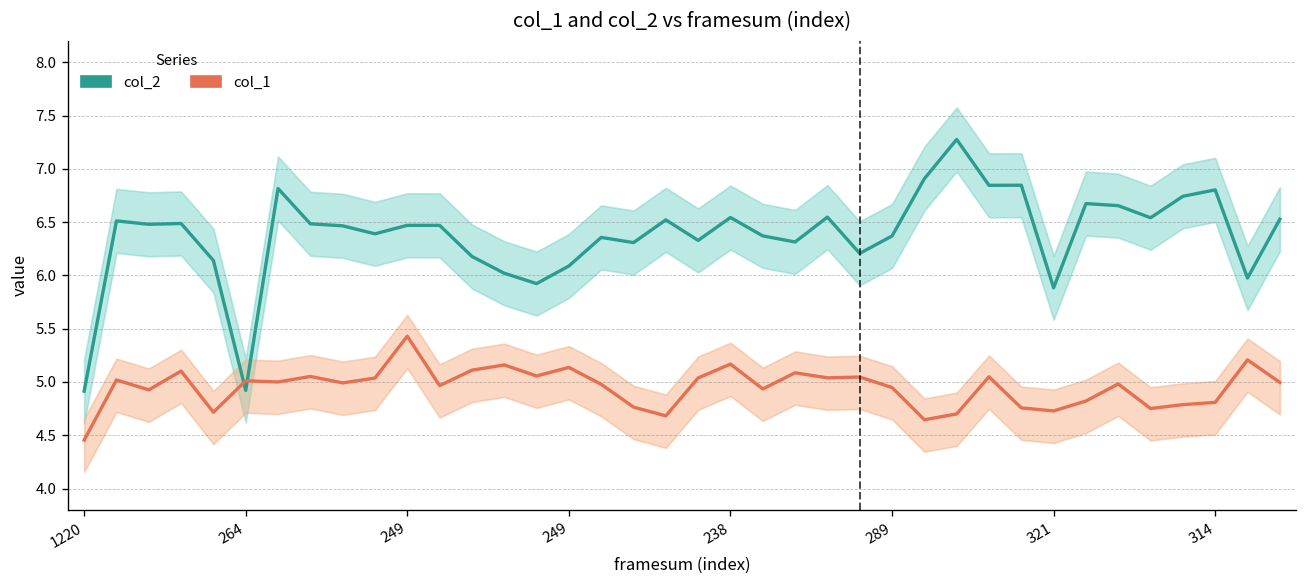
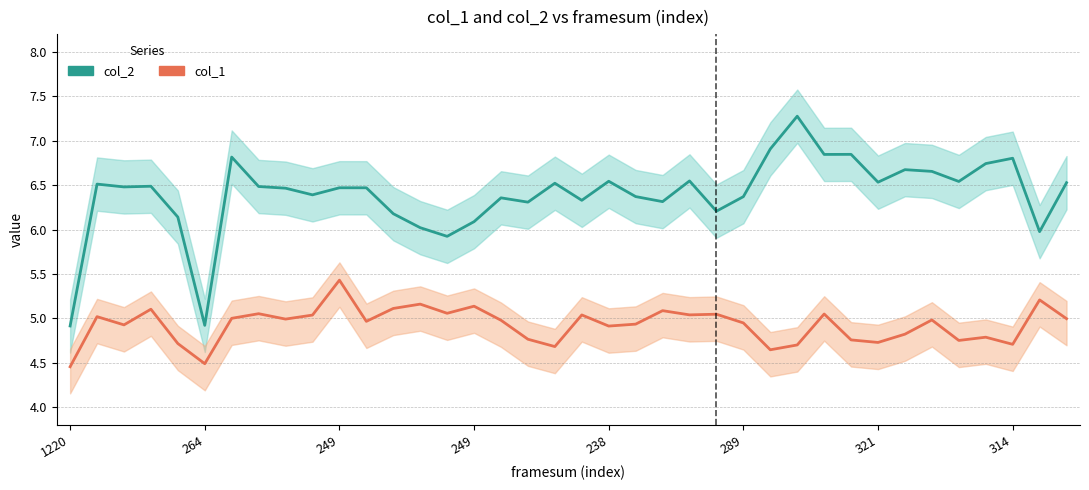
col_1, 264: 5.0 -> 4.5
col_1, 238: 5.2 -> 4.9
col_2, 321: 5.9 -> 6.5
col_1, 314: 4.8 -> 4.7
